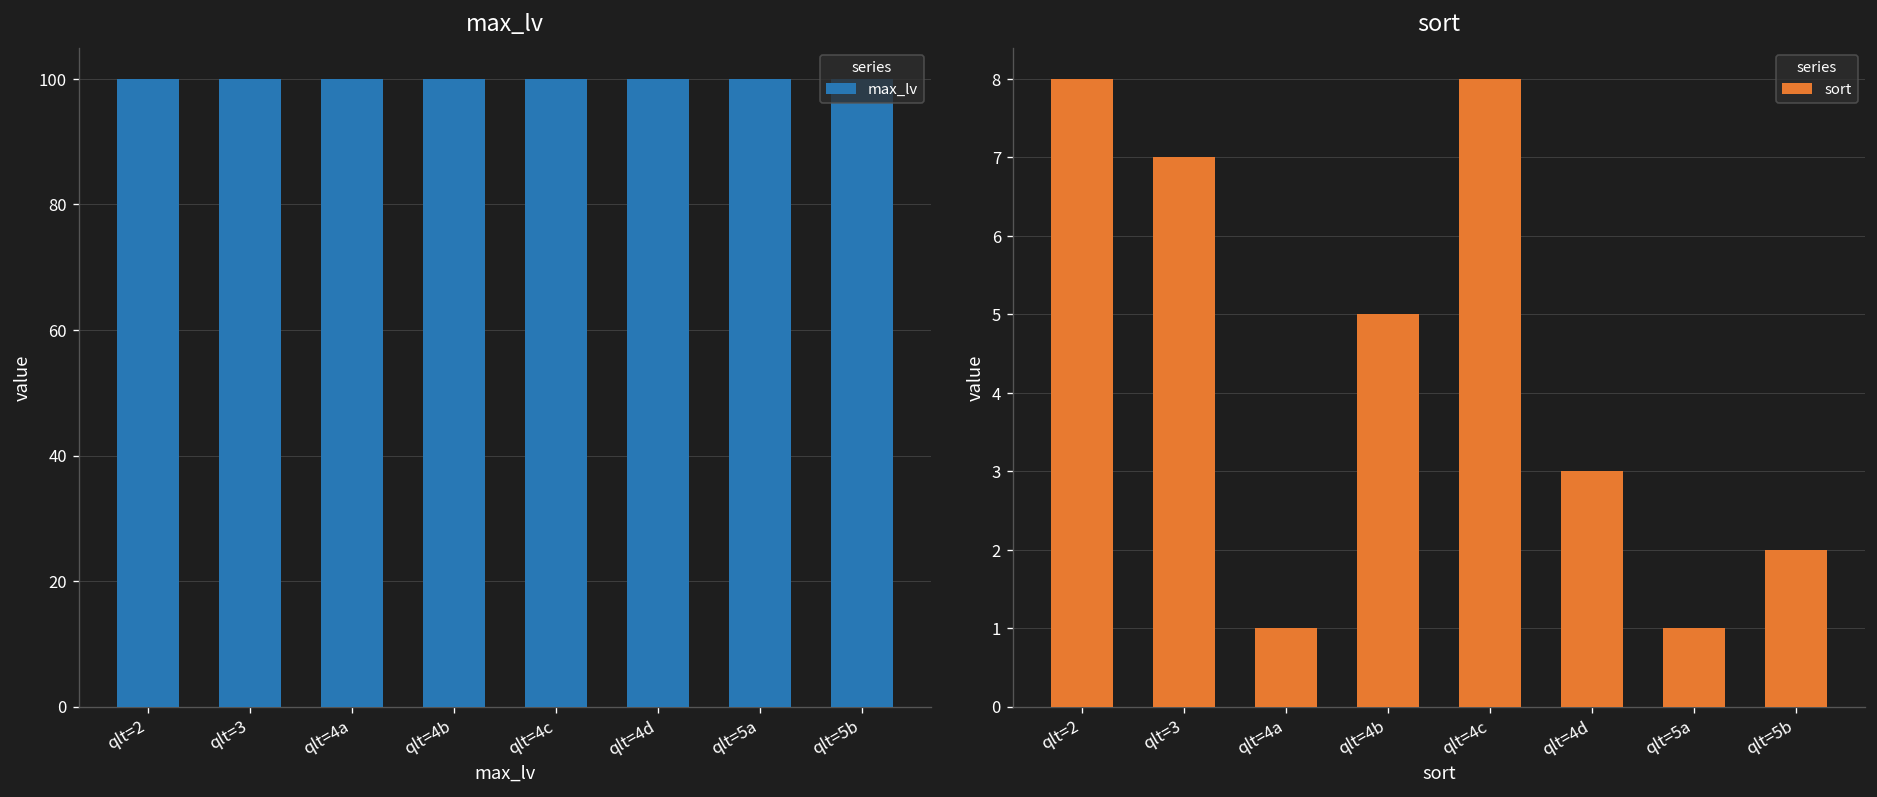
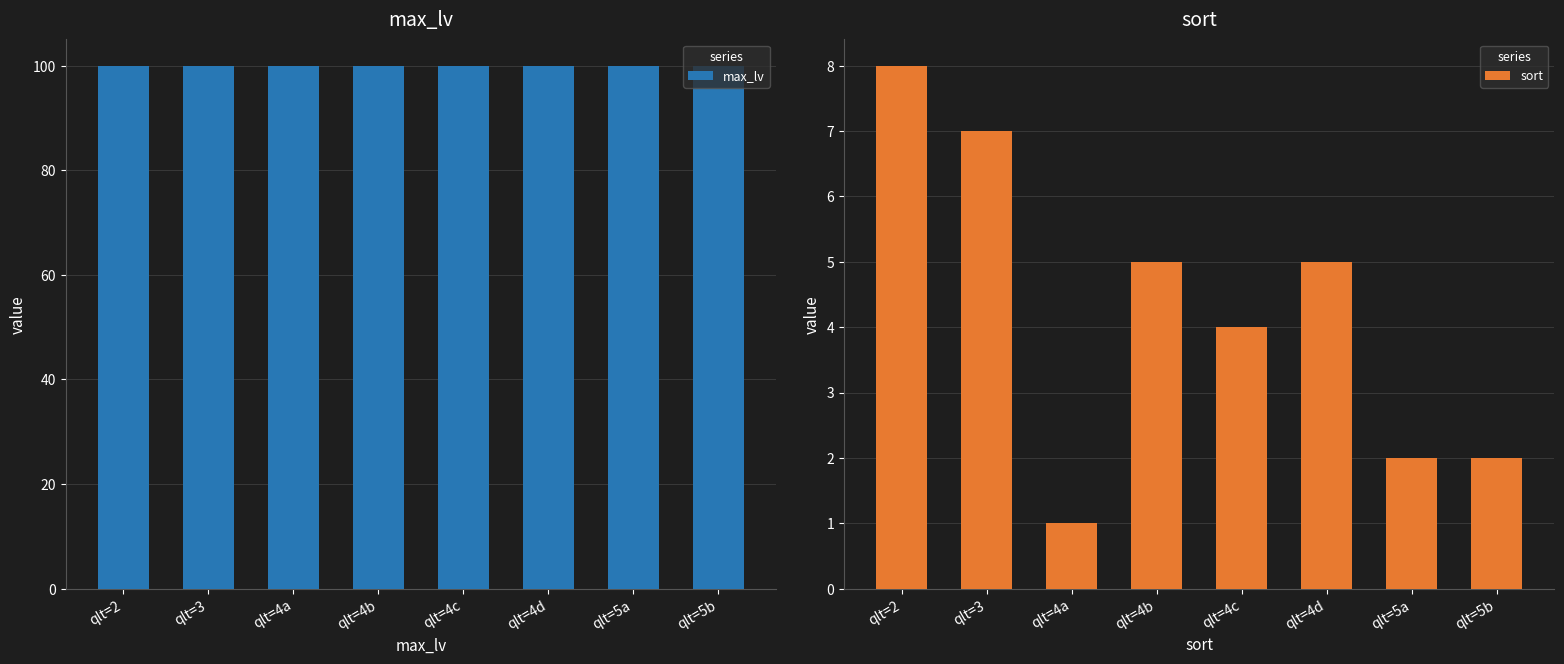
sort, qlt=4c: 8 -> 4
sort, qlt=4d: 3 -> 5
sort, qlt=5a: 1 -> 2
